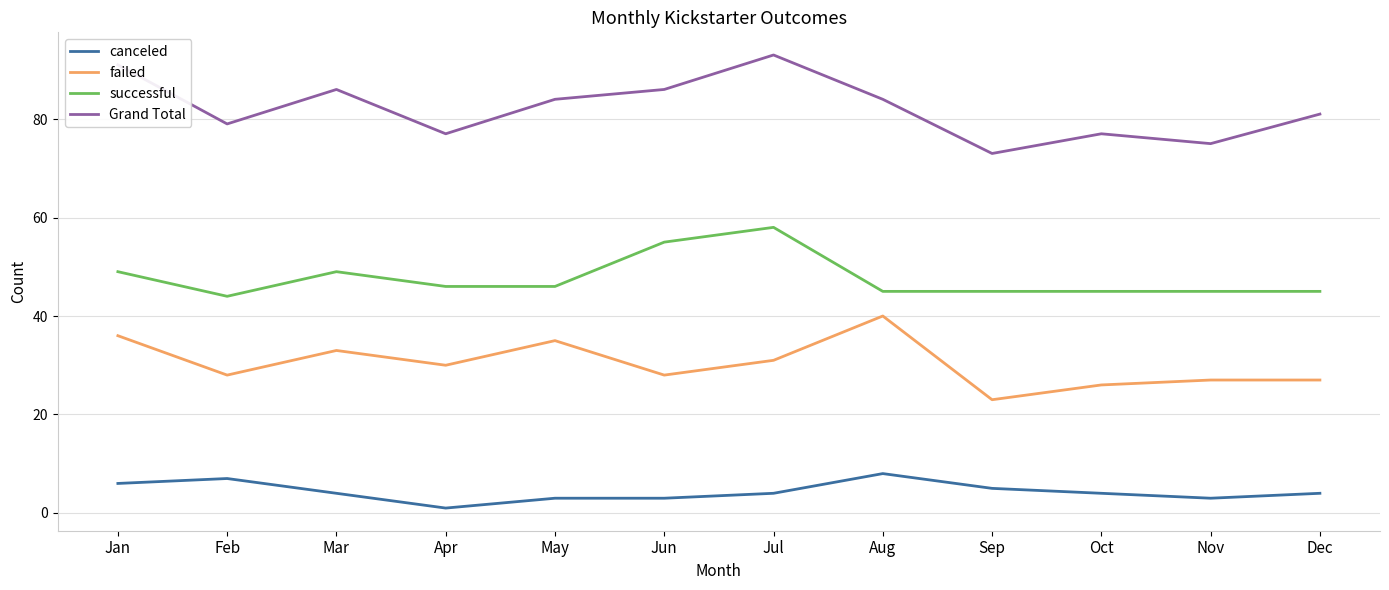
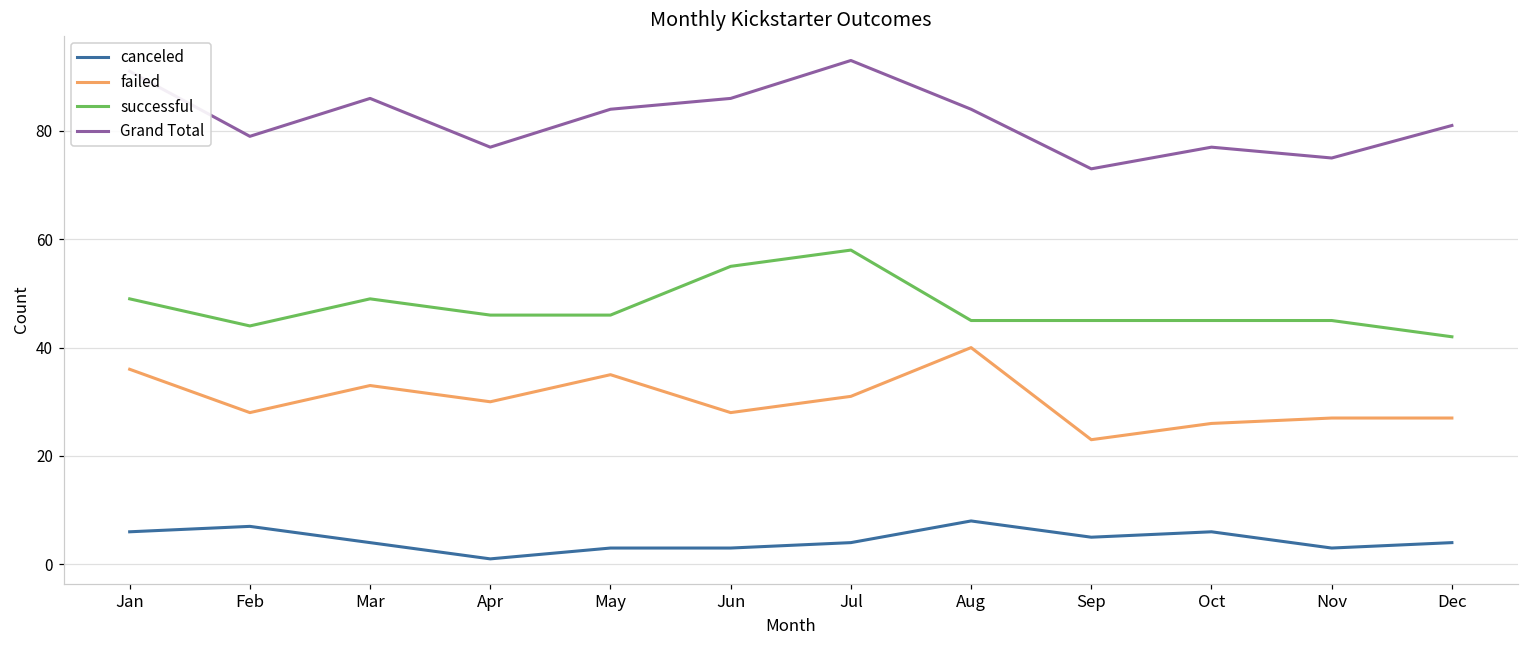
canceled, Oct: 4 -> 6
successful, Dec: 45 -> 42
